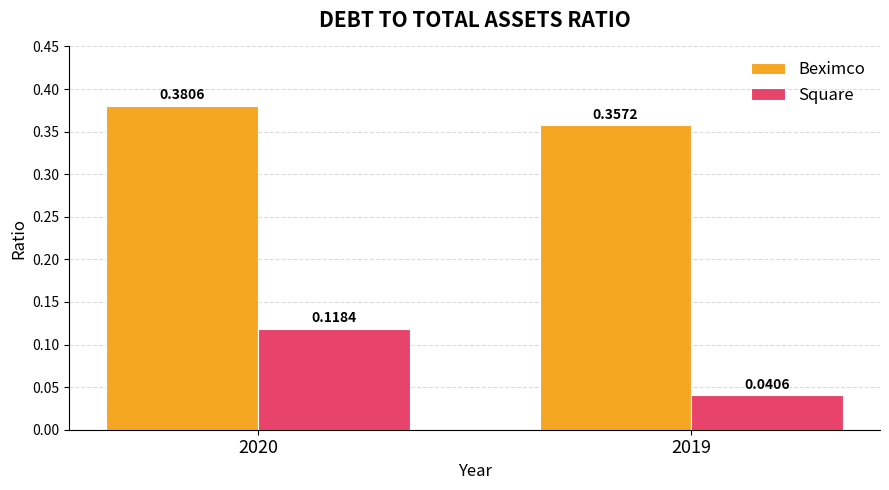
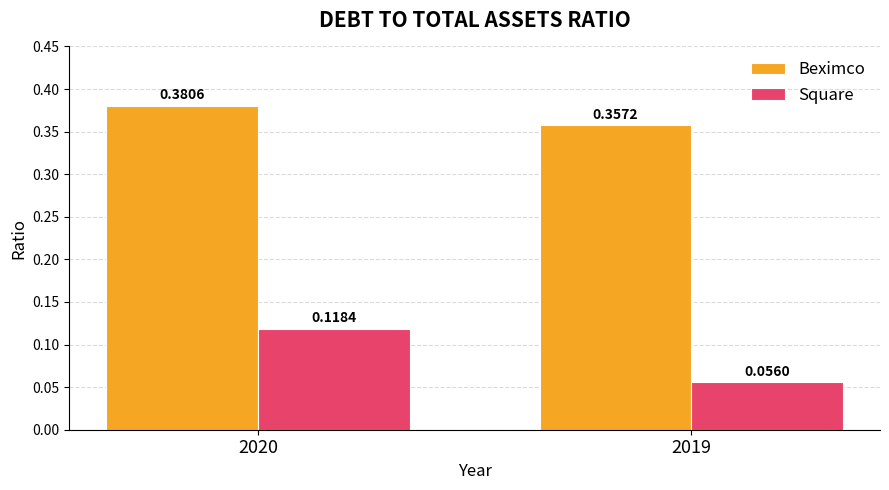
Square, 2019: 0.0406 -> 0.0560
